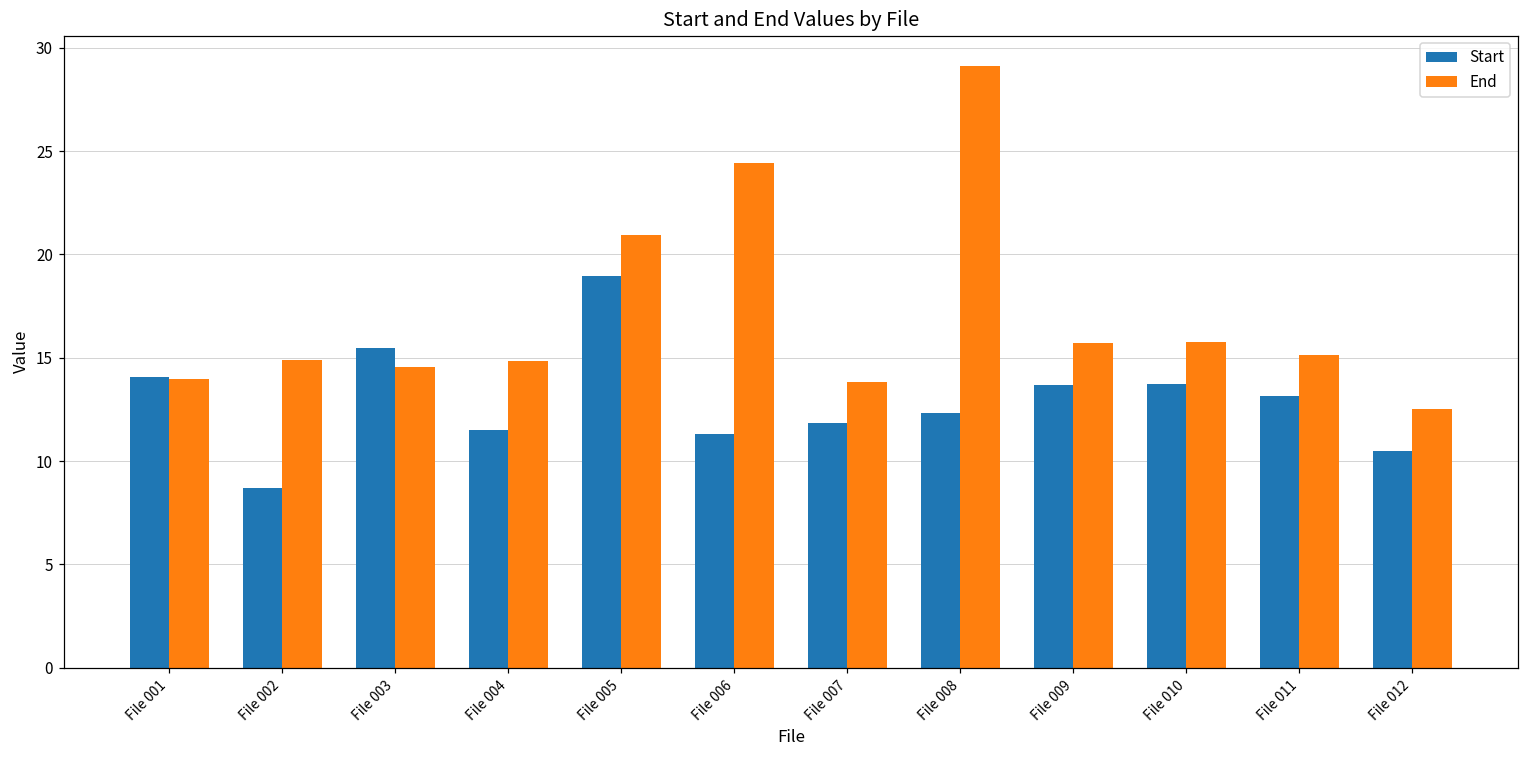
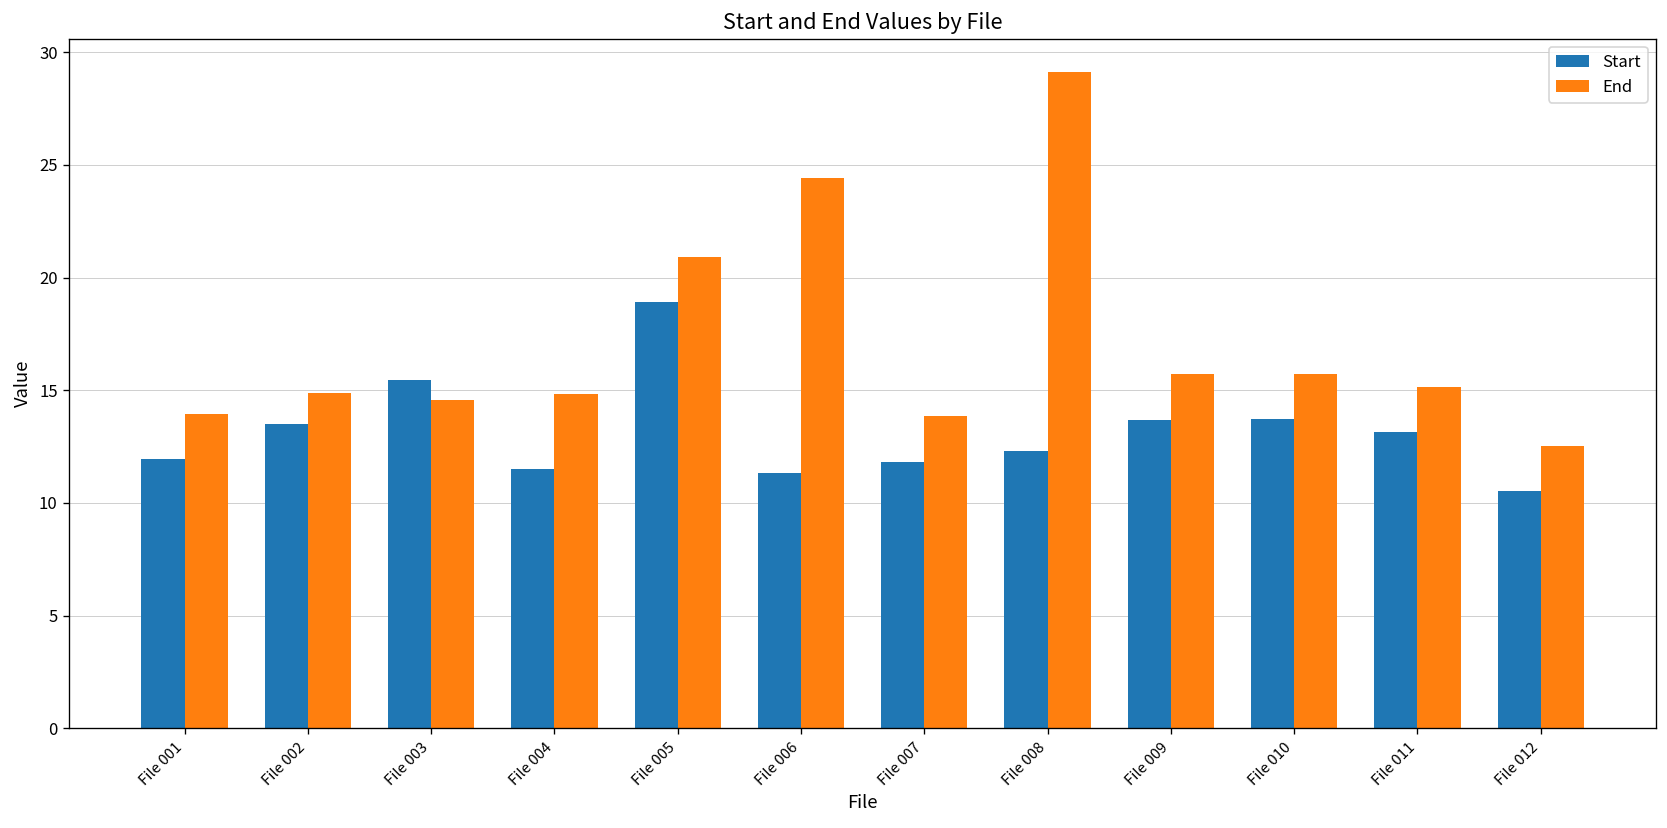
Start, File 001: 14.1 -> 12.0
Start, File 002: 8.7 -> 13.5
